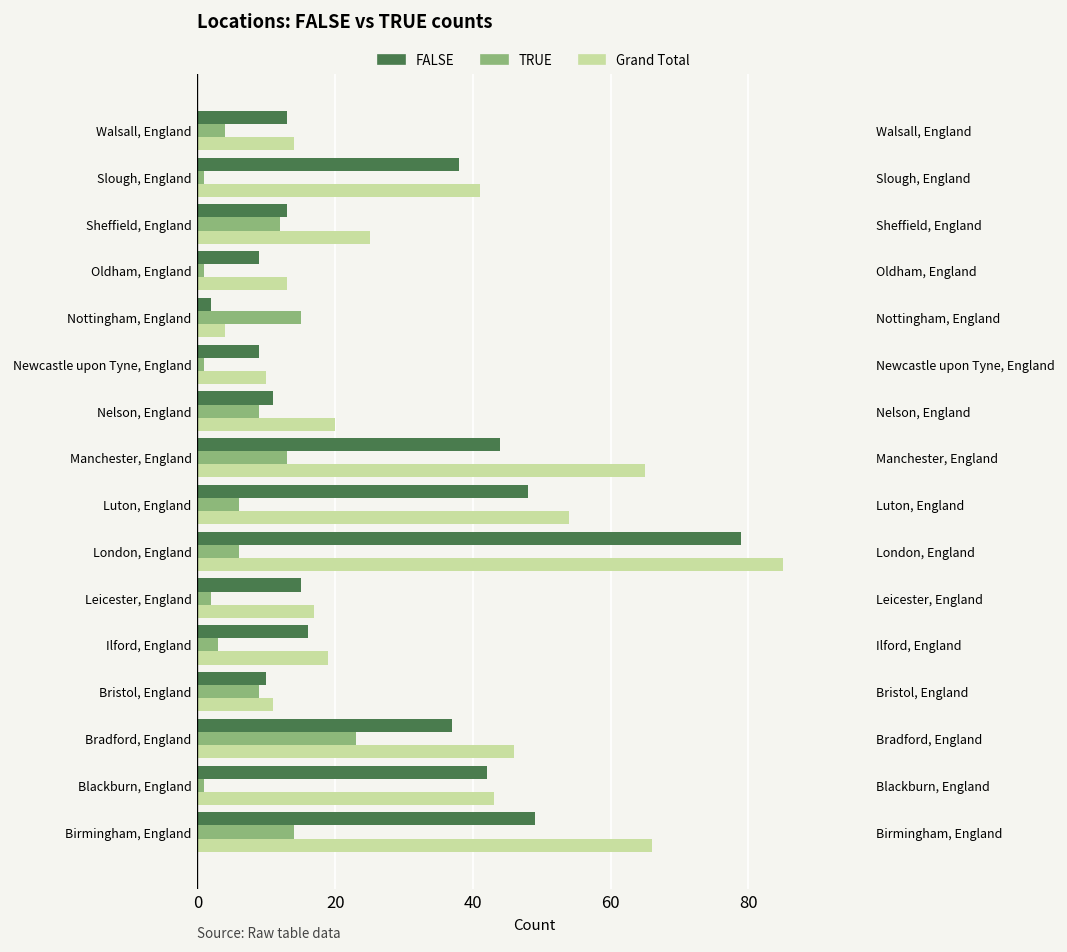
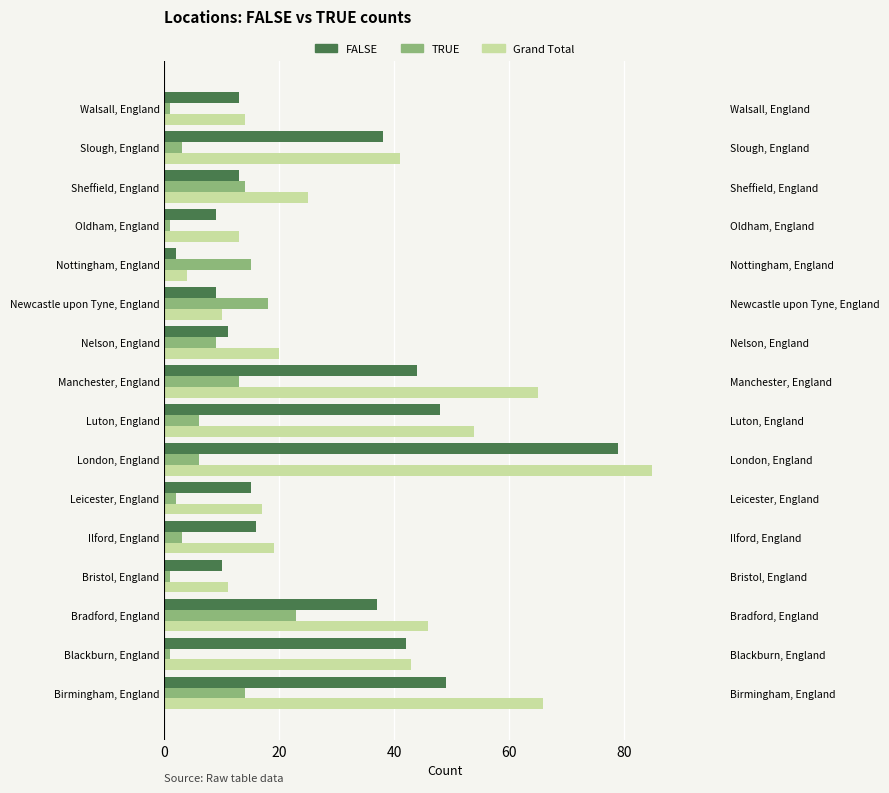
TRUE, Walsall, England: 4 -> 1
TRUE, Slough, England: 1 -> 3
TRUE, Sheffield, England: 12 -> 14
TRUE, Newcastle upon Tyne, England: 1 -> 18
TRUE, Bristol, England: 9 -> 1
